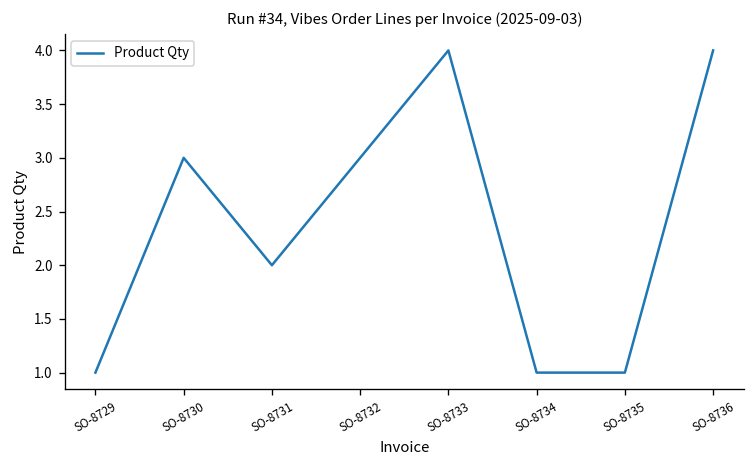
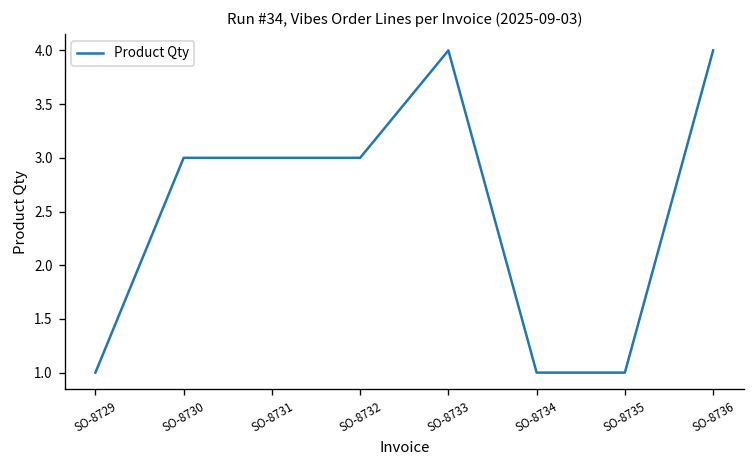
SO-8731: 2 -> 3
